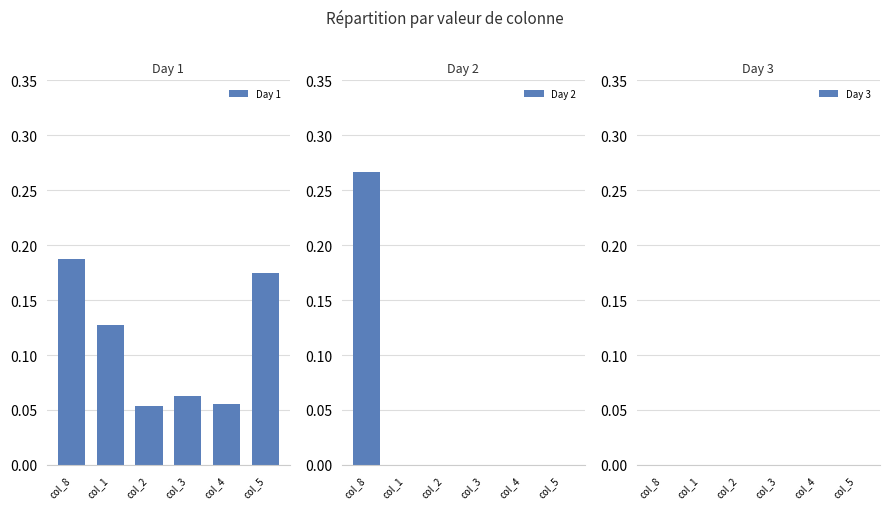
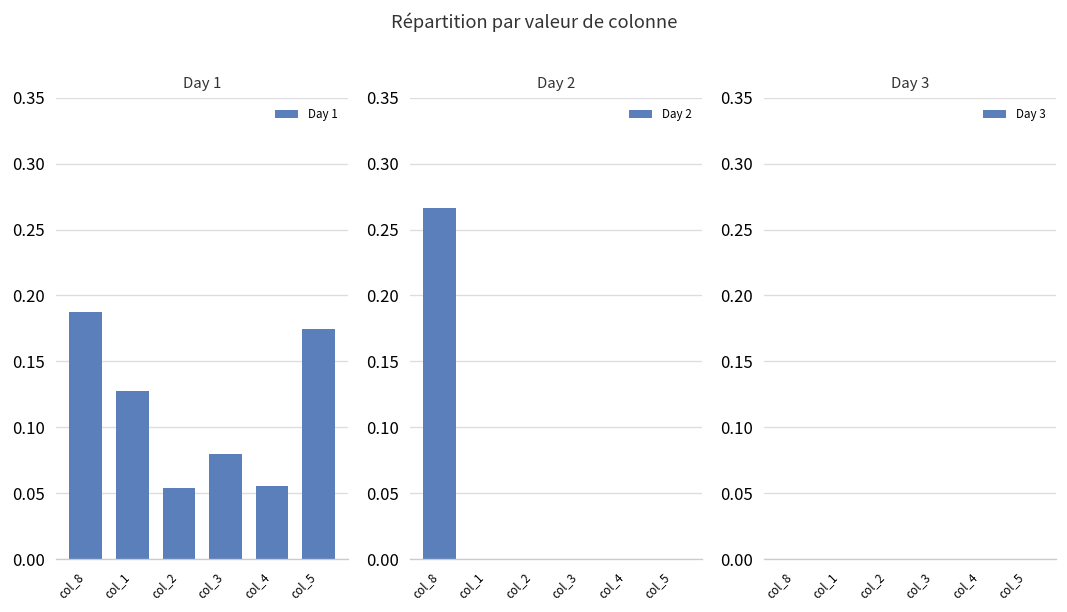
Day 1, col_3: 0.063 -> 0.080
